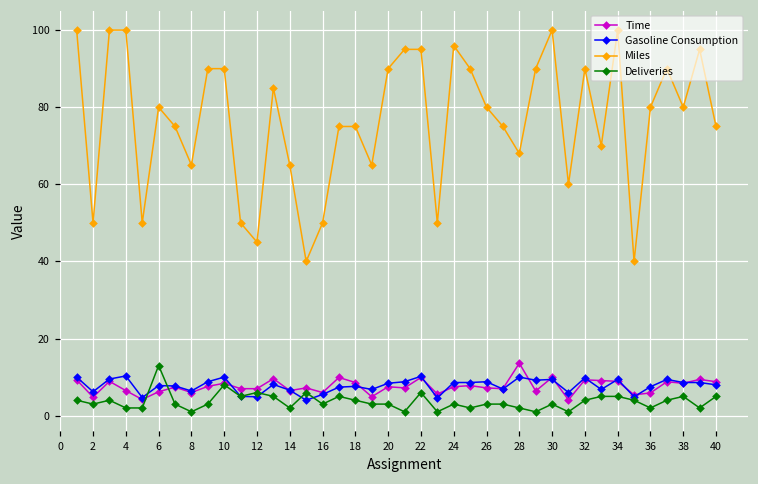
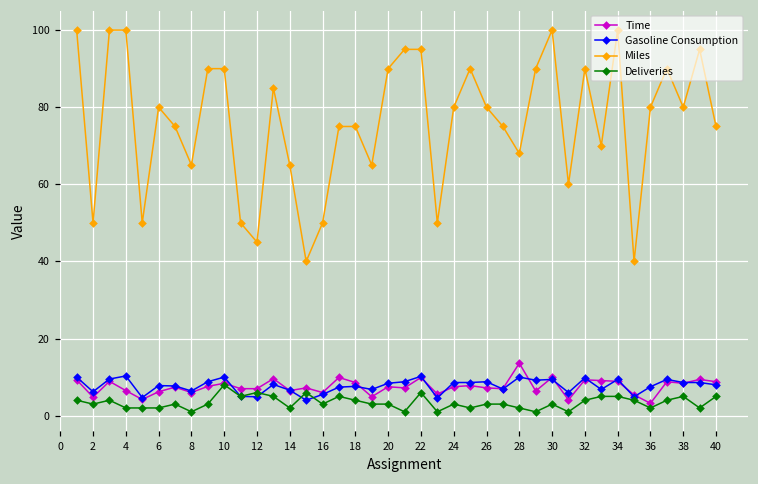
Deliveries, 6: 13 -> 2
Miles, 24: 96 -> 80
Time, 36: 6 -> 3
